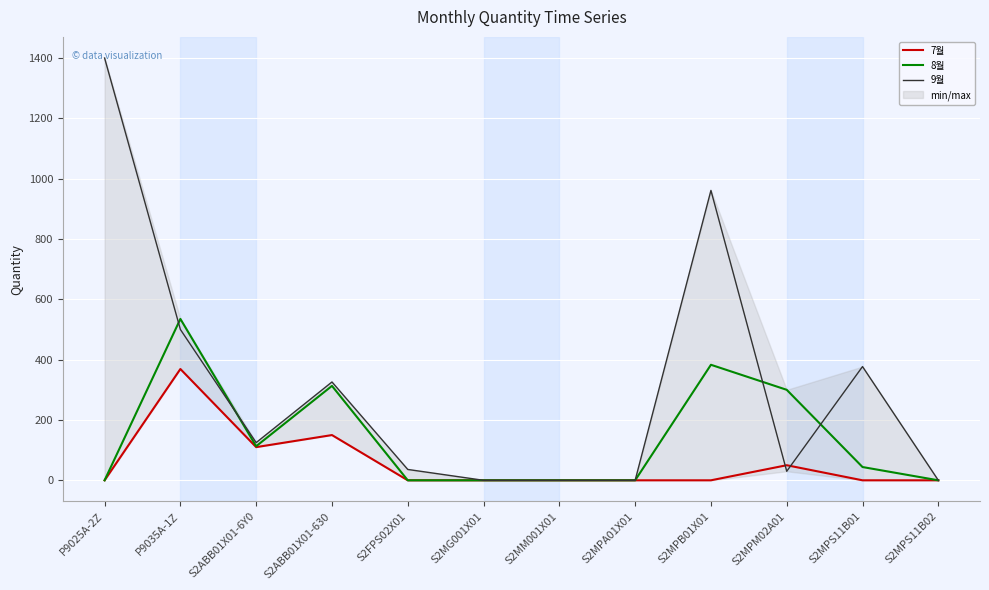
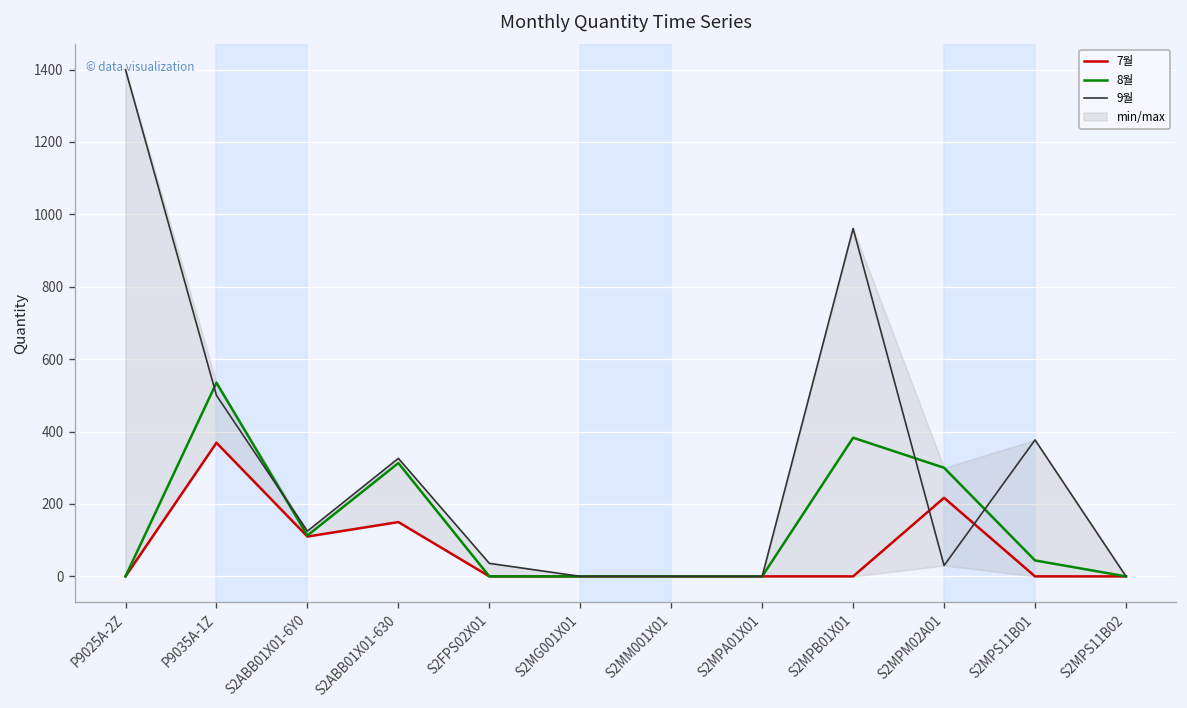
7월, S2MPM02A01: 50 -> 220
